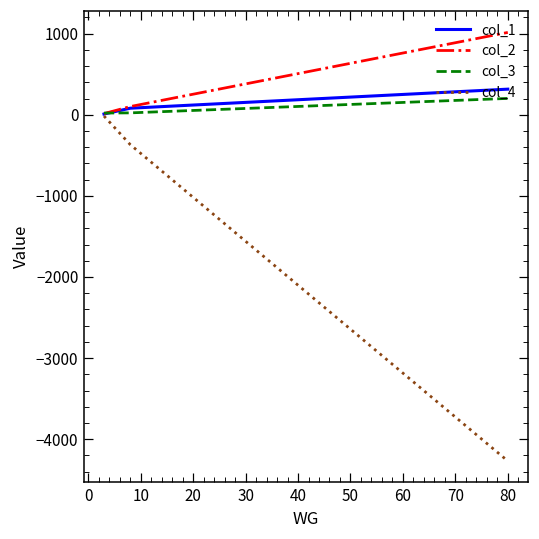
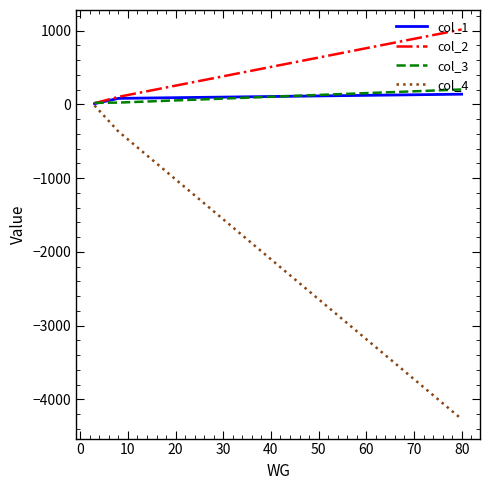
col_1, 80: 300 -> 100
